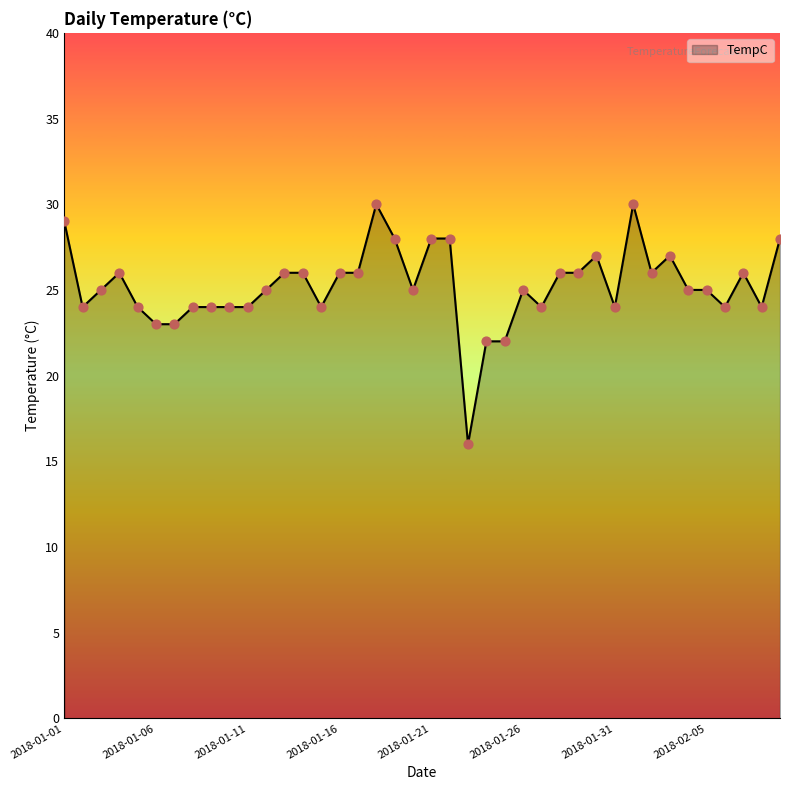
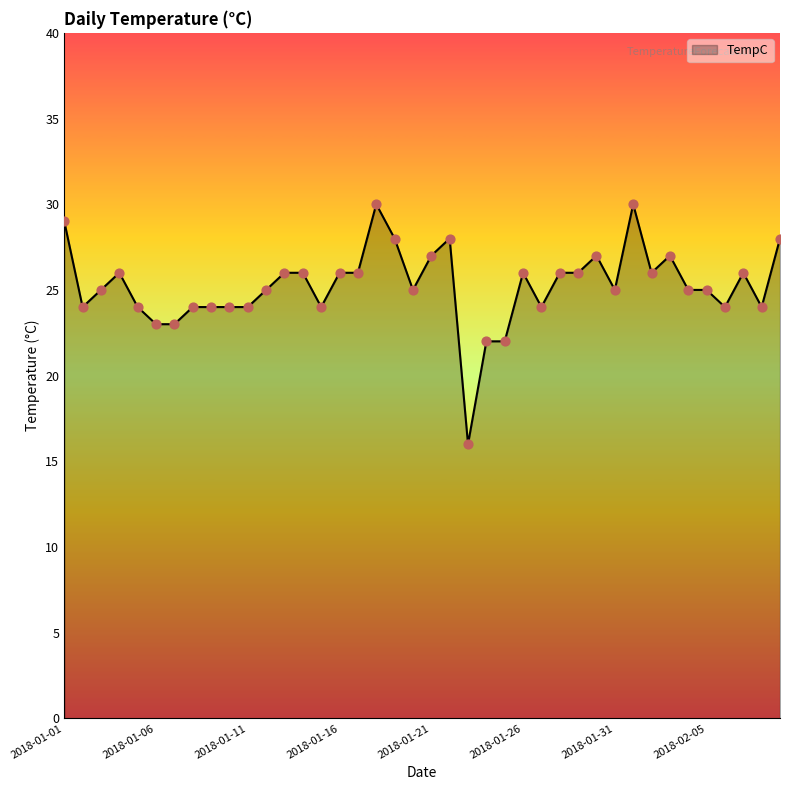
2018-01-21: 28 -> 27
2018-01-26: 25 -> 26
2018-01-31: 24 -> 25
